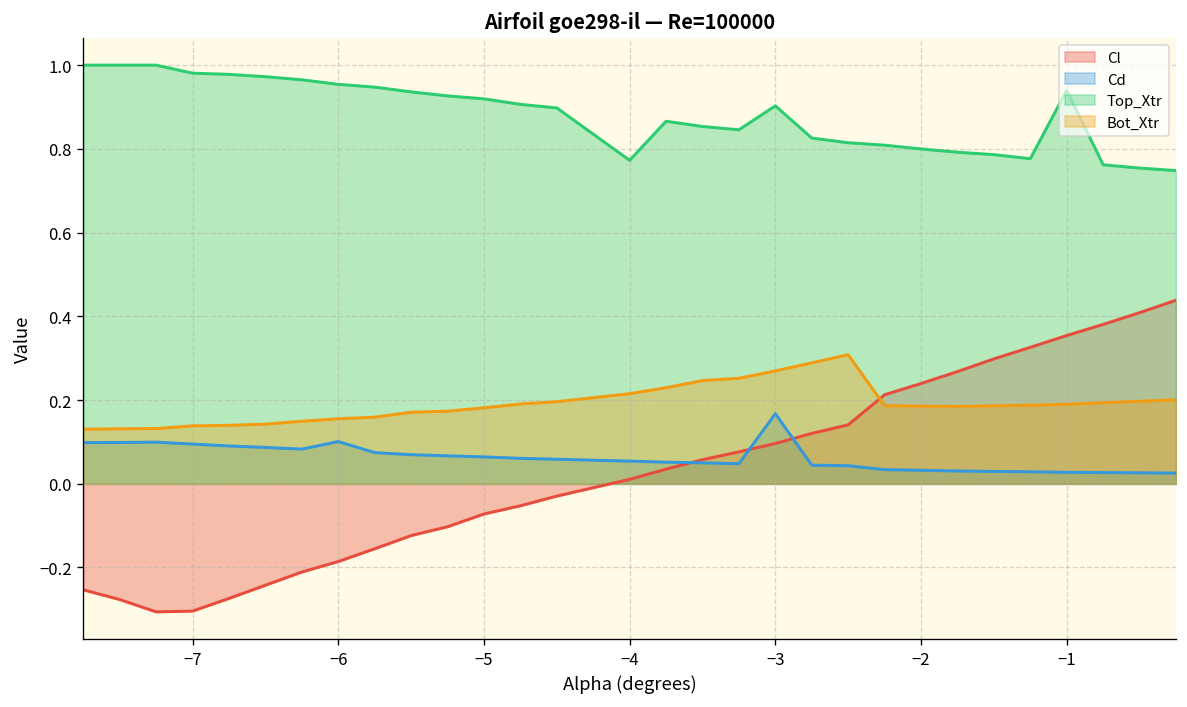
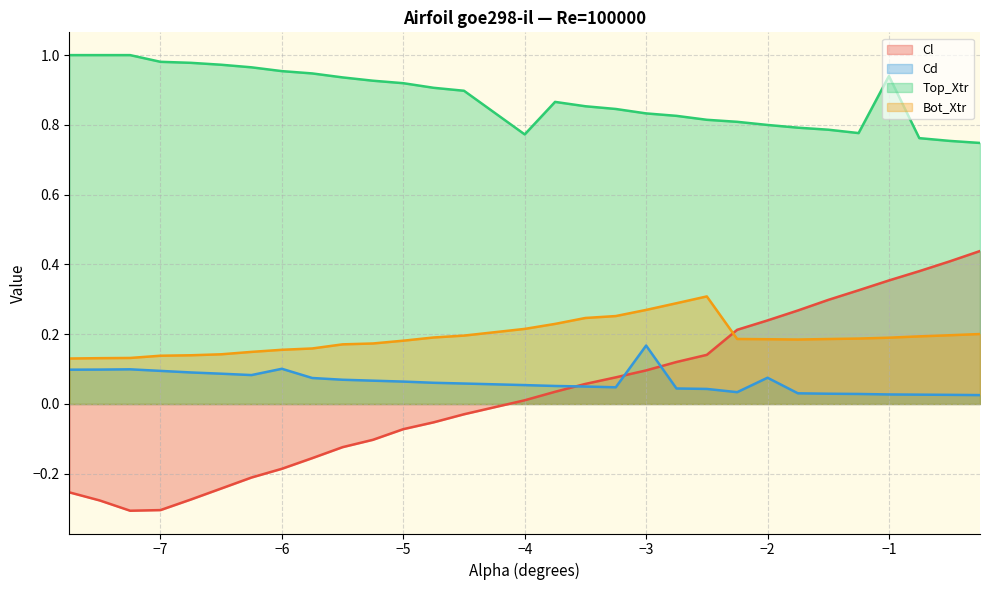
Top_Xtr, −3: 0.90 -> 0.83
Cd, −2: 0.03 -> 0.08
